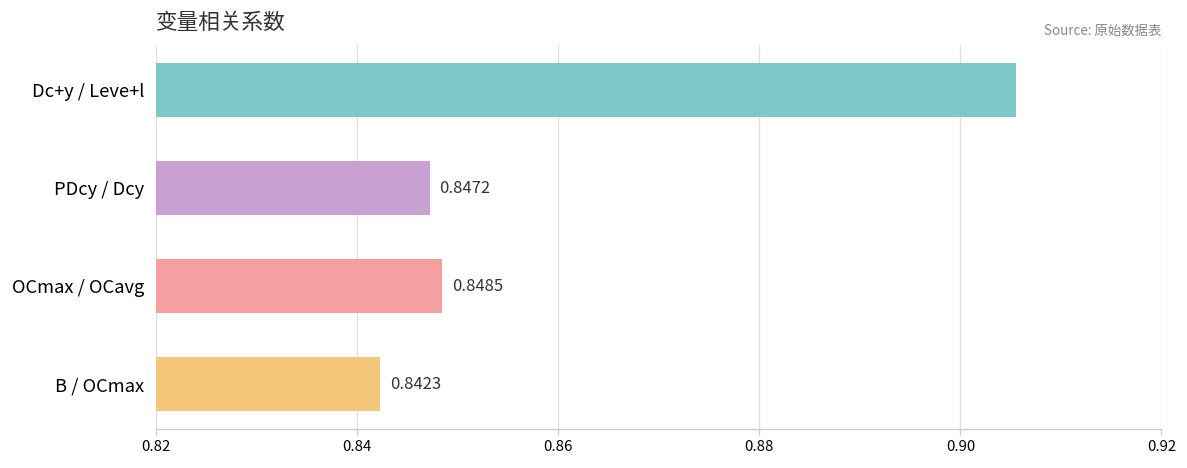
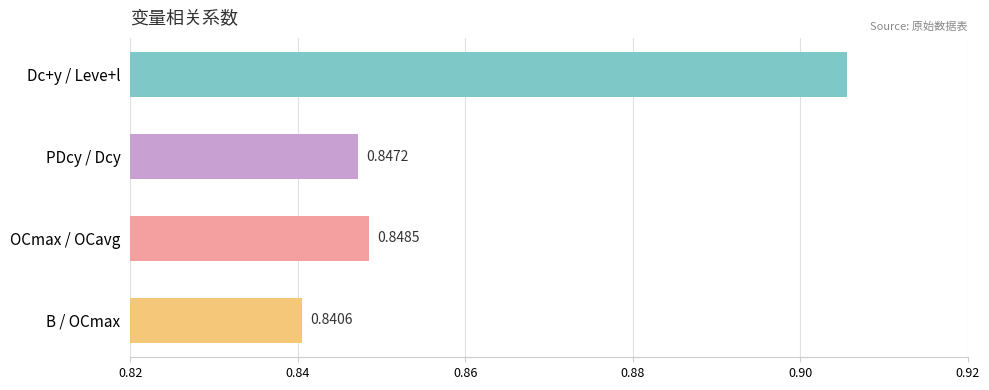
B / OCmax: 0.8423 -> 0.8406
